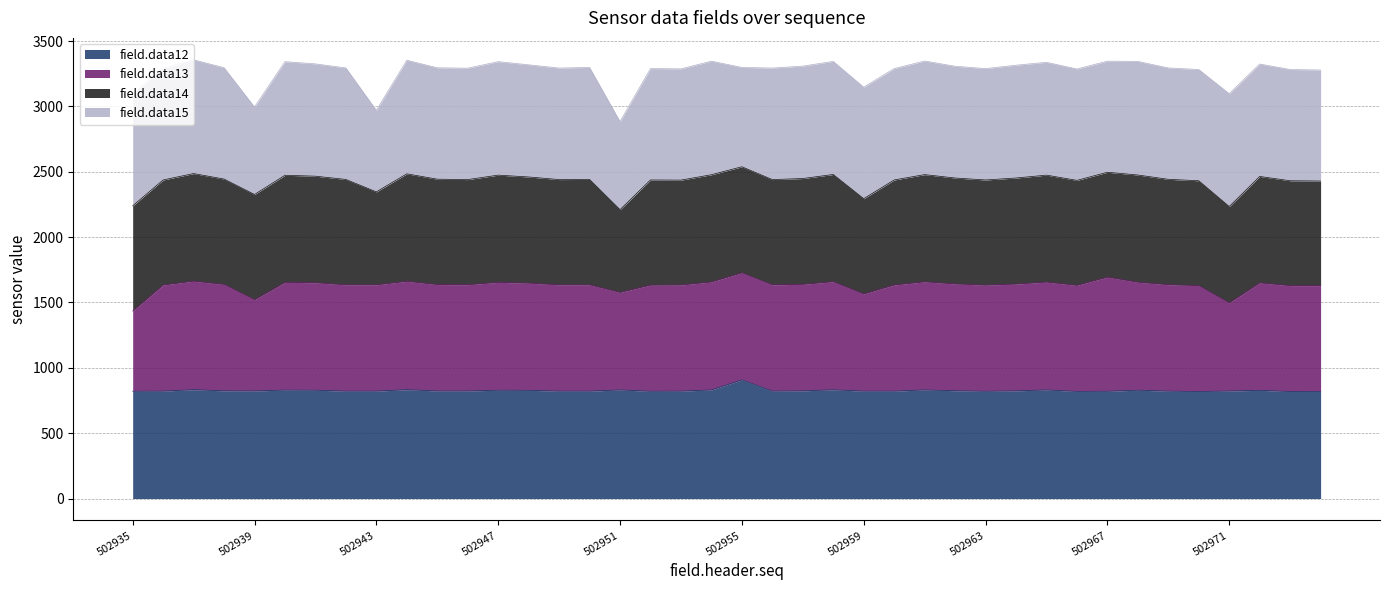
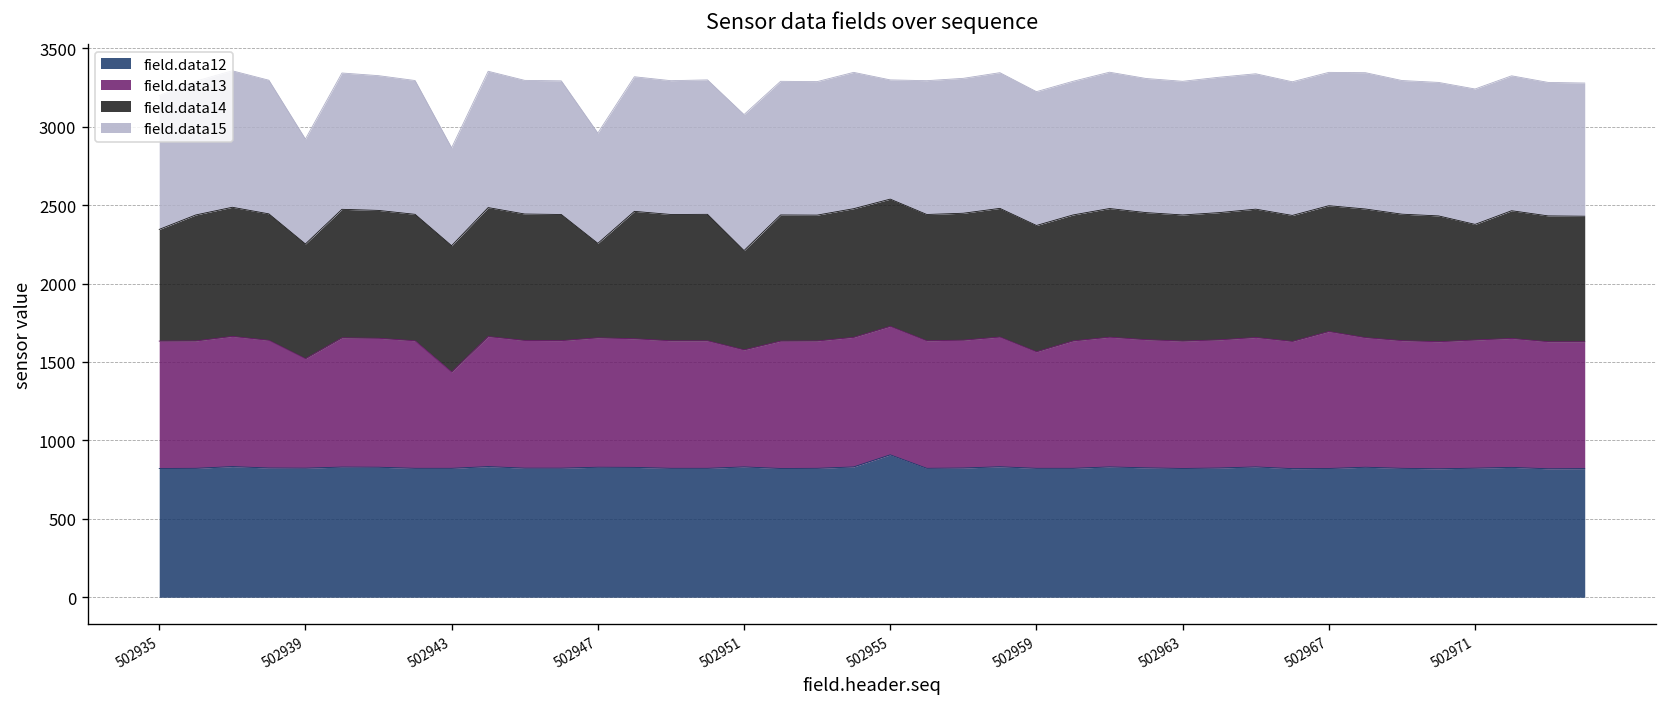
field.data13, 502935: 610 -> 810
field.data14, 502935: 810 -> 710
field.data14, 502939: 810 -> 730
field.data13, 502943: 810 -> 610
field.data14, 502943: 710 -> 810
field.data14, 502947: 820 -> 600
field.data15, 502947: 870 -> 700
field.data15, 502951: 670 -> 870
field.data14, 502959: 730 -> 810
field.data13, 502971: 670 -> 820
